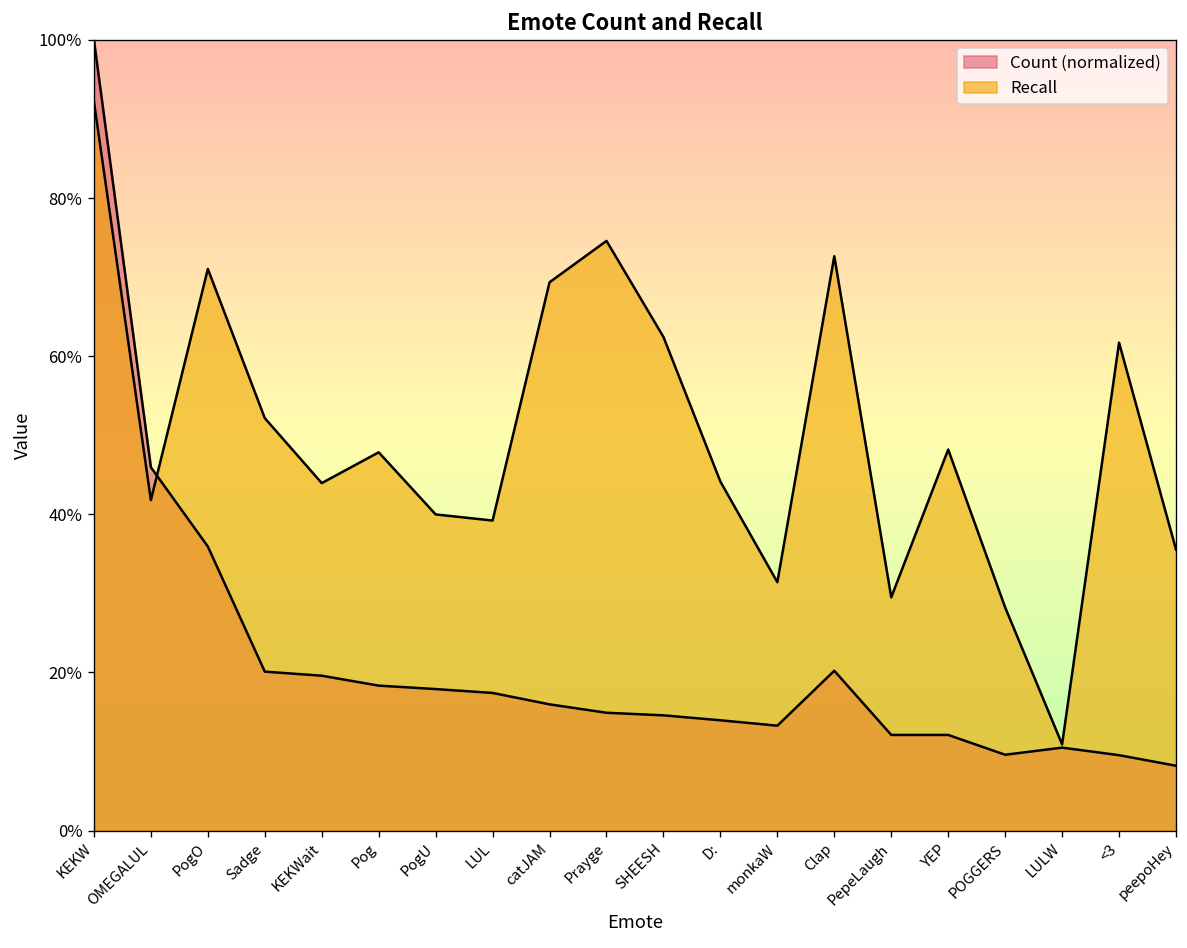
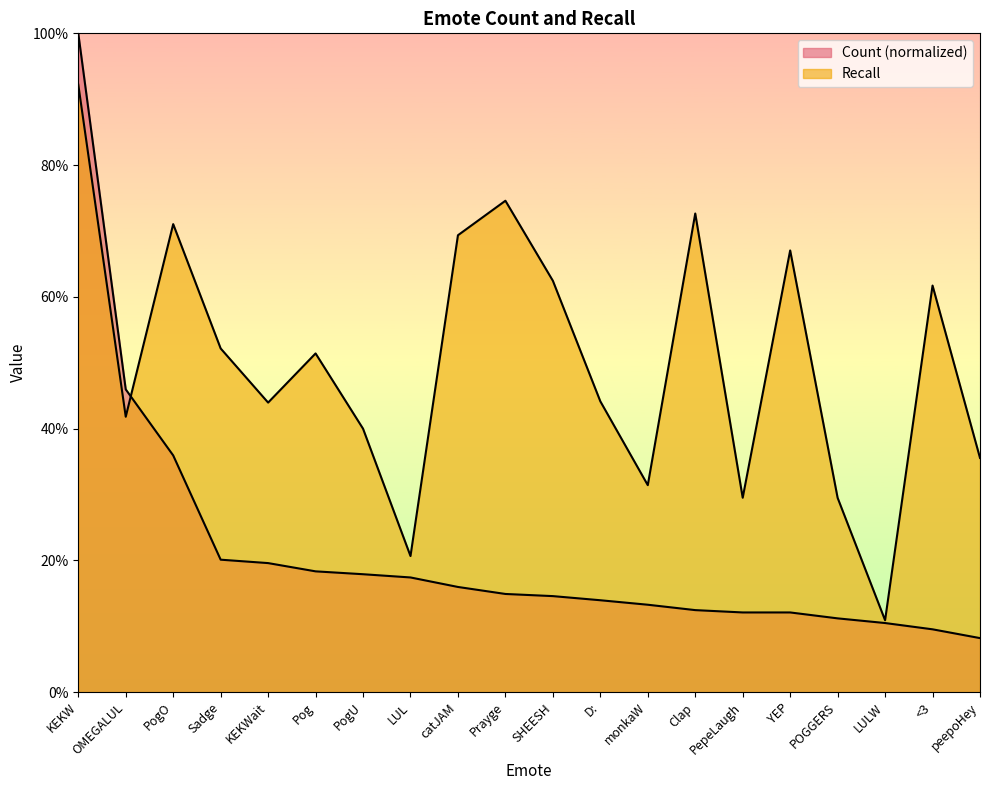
Recall, Pog: 48% -> 51%
Recall, LUL: 39% -> 21%
Count (normalized), Clap: 20% -> 12%
Recall, YEP: 48% -> 67%
Count (normalized), POGGERS: 10% -> 11%
Recall, POGGERS: 28% -> 29%
